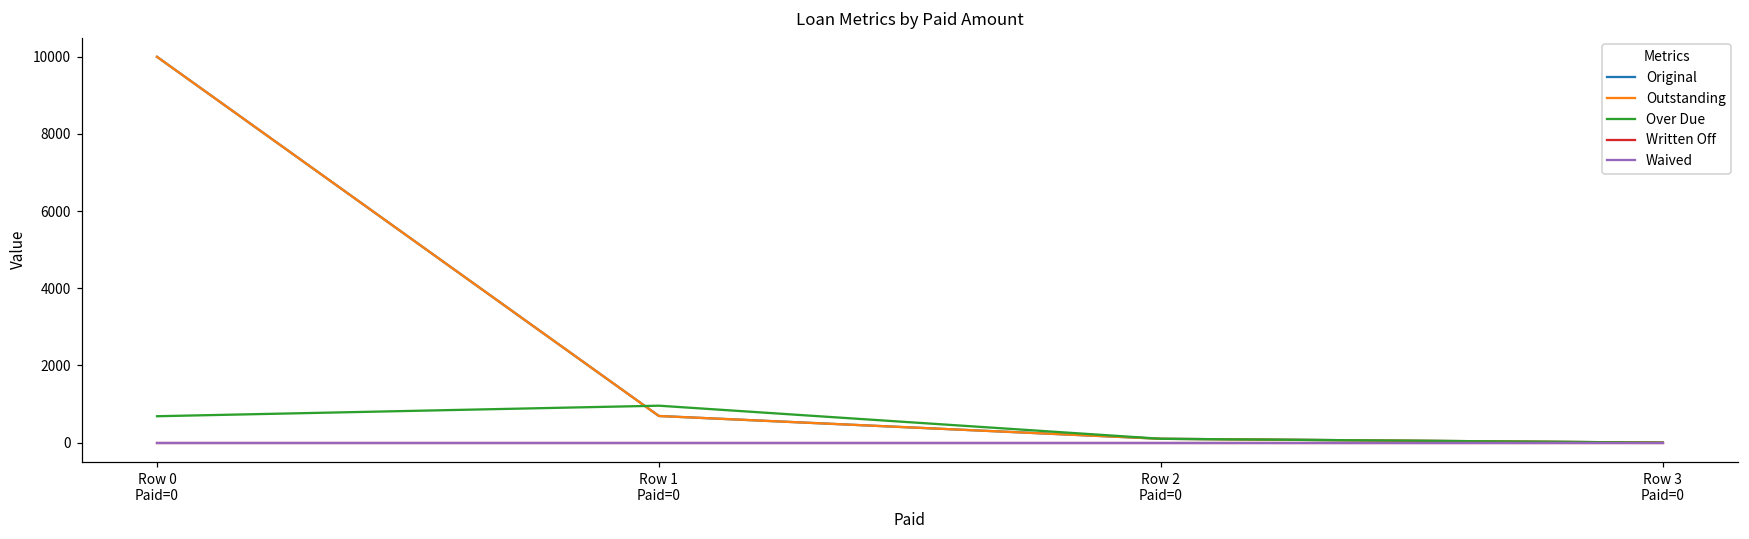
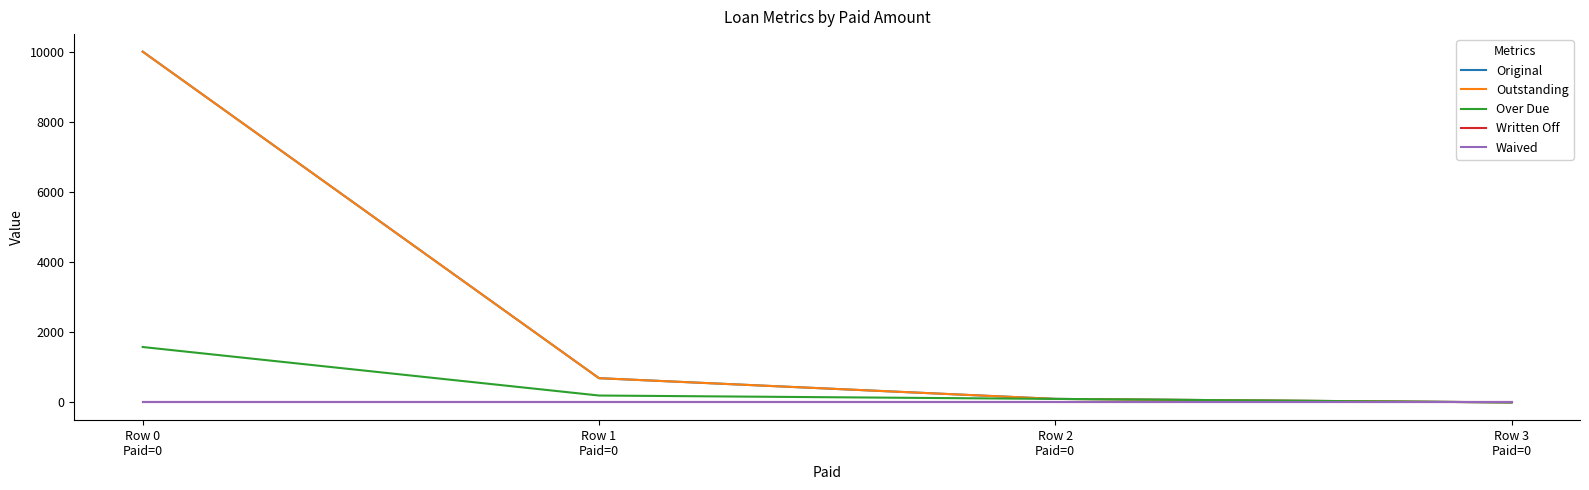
Over Due, Row 0 Paid=0: 700 -> 1600
Over Due, Row 1 Paid=0: 1000 -> 200
